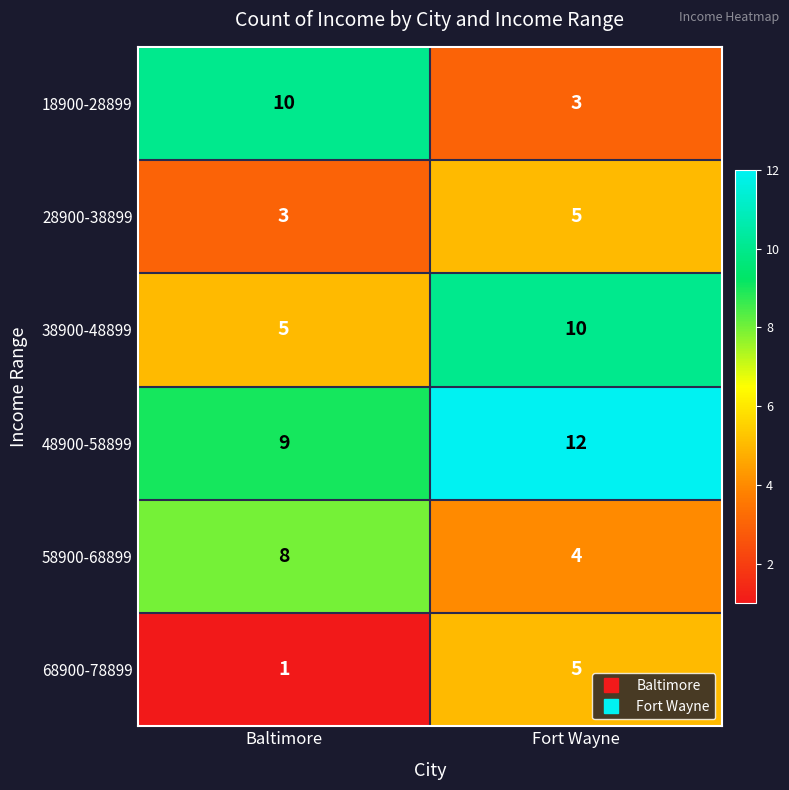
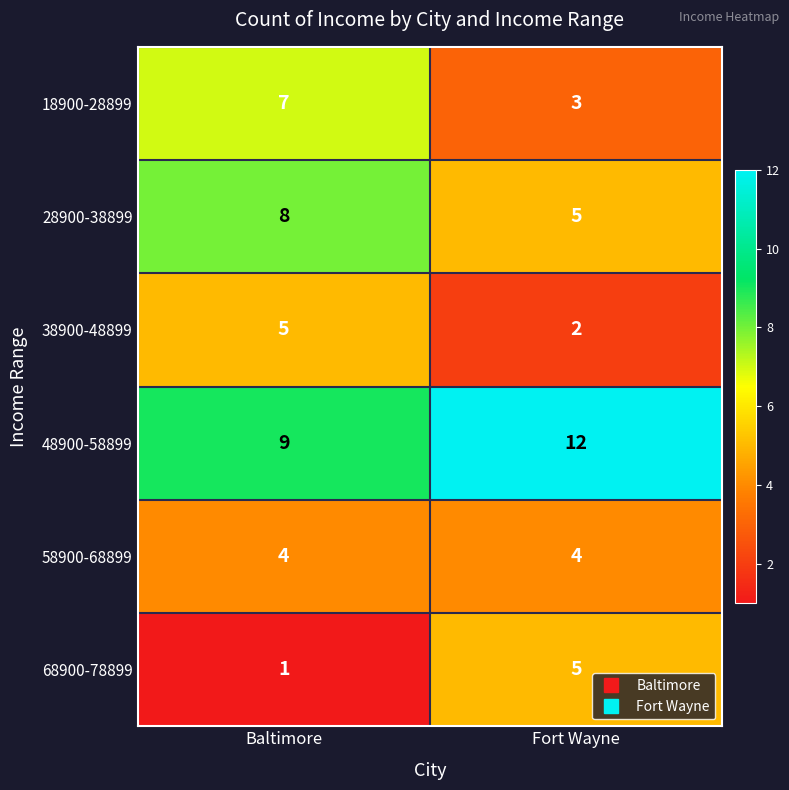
18900-28899, Baltimore: 10 -> 7
28900-38899, Baltimore: 3 -> 8
38900-48899, Fort Wayne: 10 -> 2
58900-68899, Baltimore: 8 -> 4
